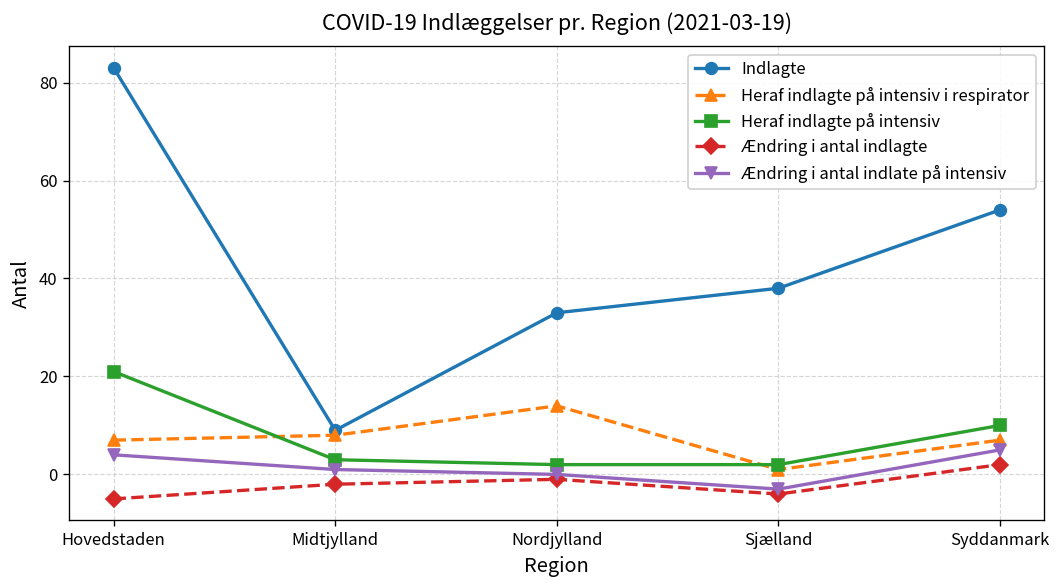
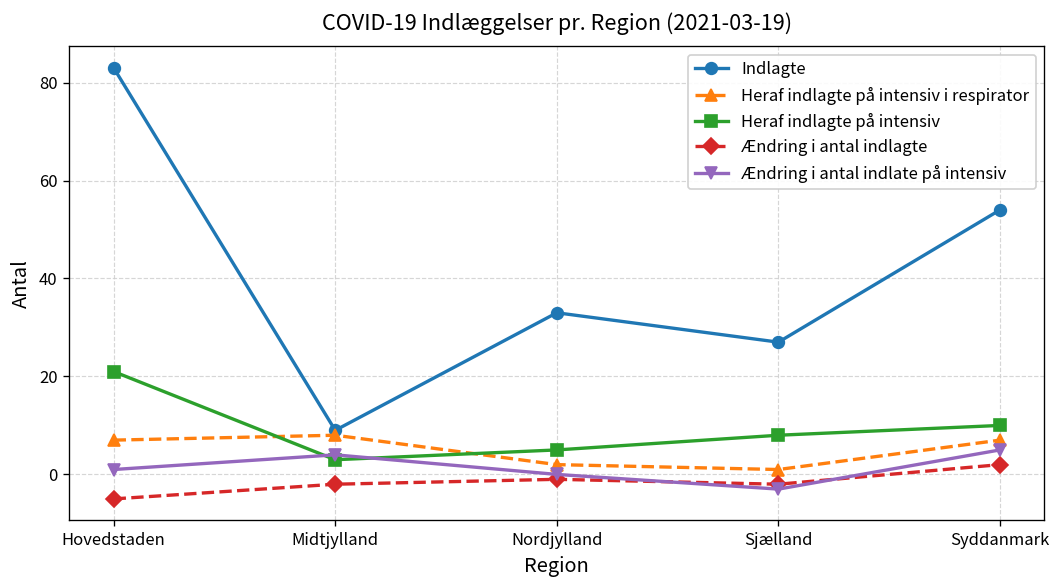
Ændring i antal indlate på intensiv, Hovedstaden: 4 -> 1
Ændring i antal indlate på intensiv, Midtjylland: 1 -> 4
Heraf indlagte på intensiv i respirator, Nordjylland: 14 -> 2
Heraf indlagte på intensiv, Nordjylland: 2 -> 5
Indlagte, Sjælland: 38 -> 27
Heraf indlagte på intensiv, Sjælland: 2 -> 8
Ændring i antal indlagte, Sjælland: -4 -> -2
